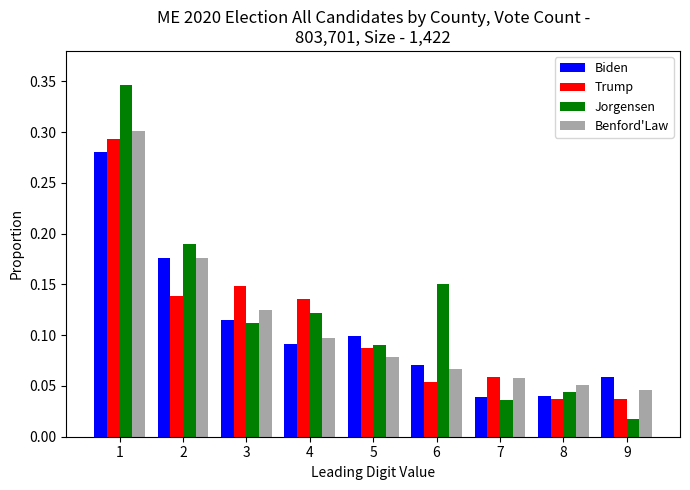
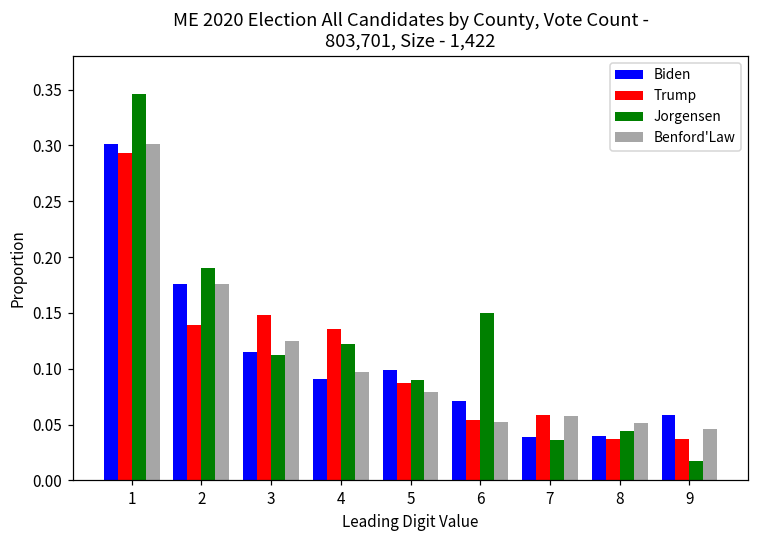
Biden, 1: 0.280 -> 0.301
Benford'Law, 6: 0.067 -> 0.052
